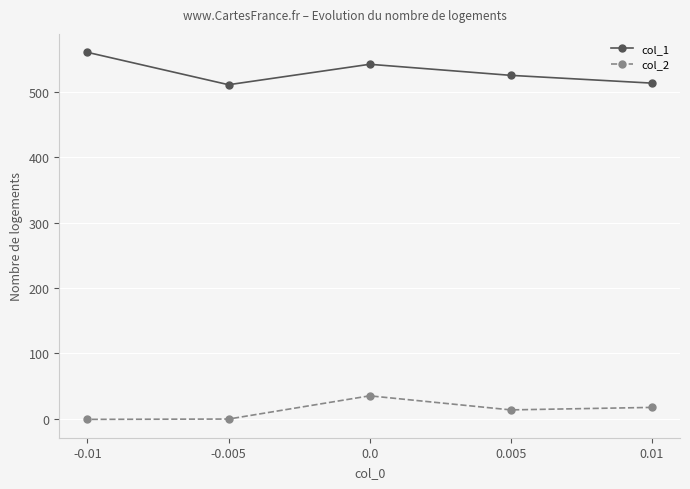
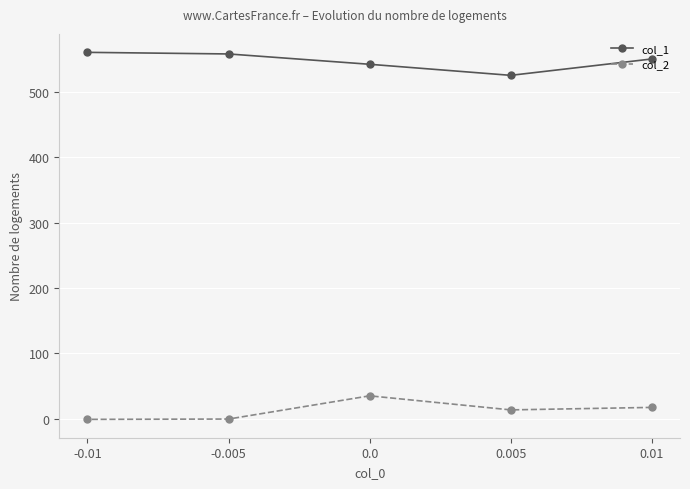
col_1, -0.005: 510 -> 560
col_1, 0.01: 510 -> 550
